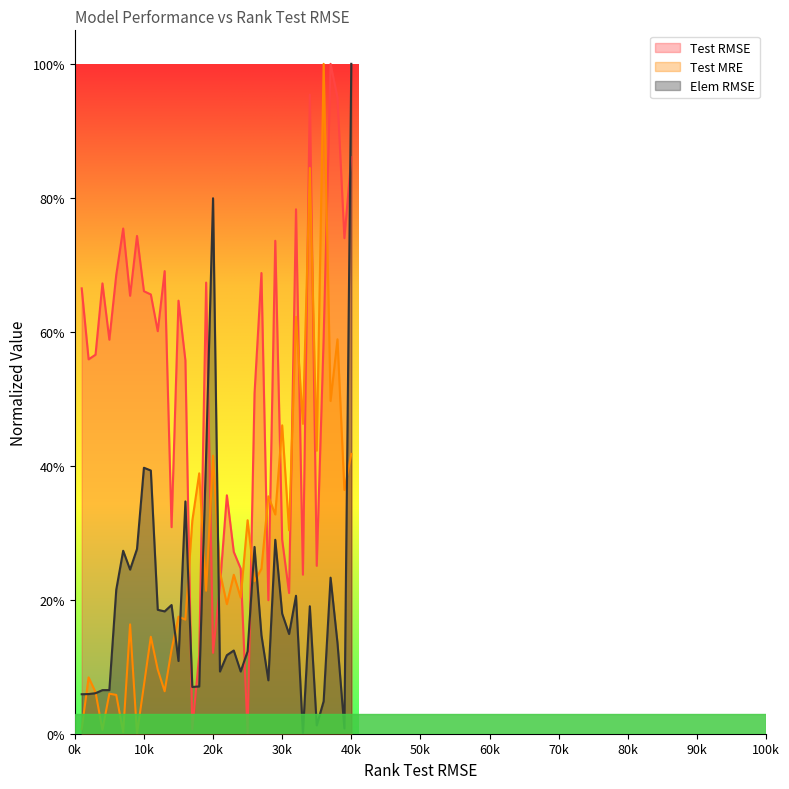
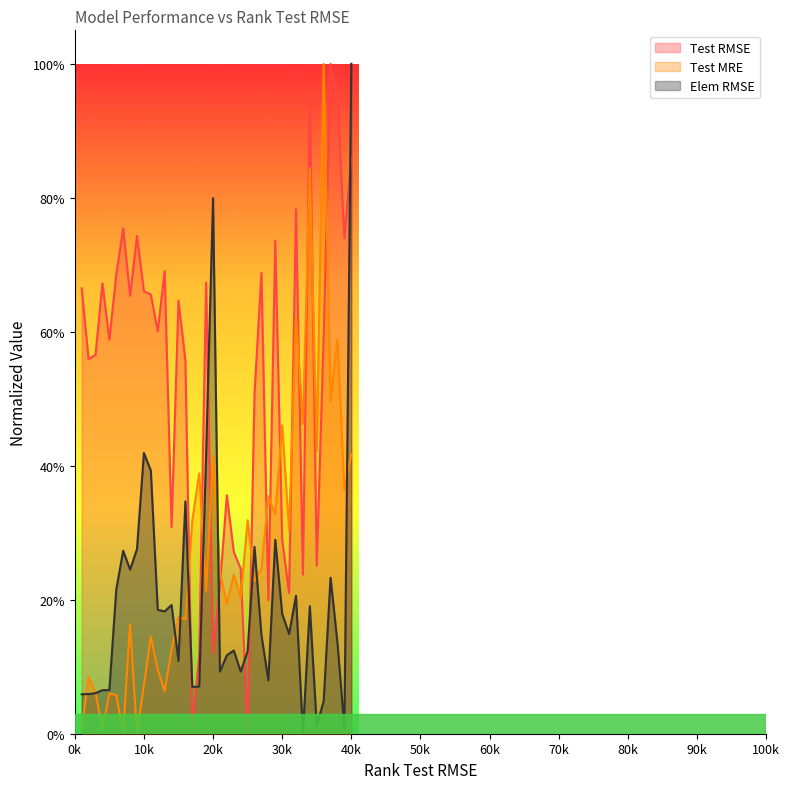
Elem RMSE, 10k: 40% -> 42%
